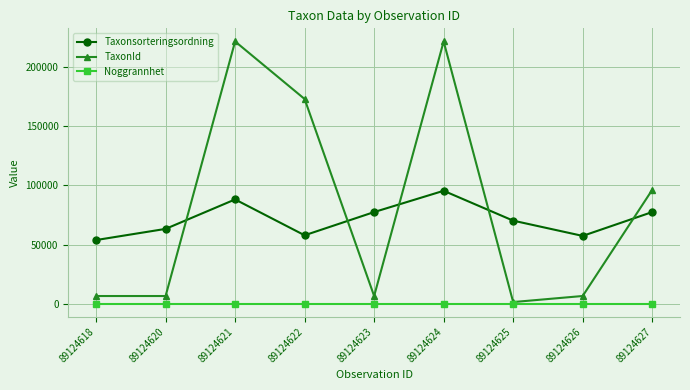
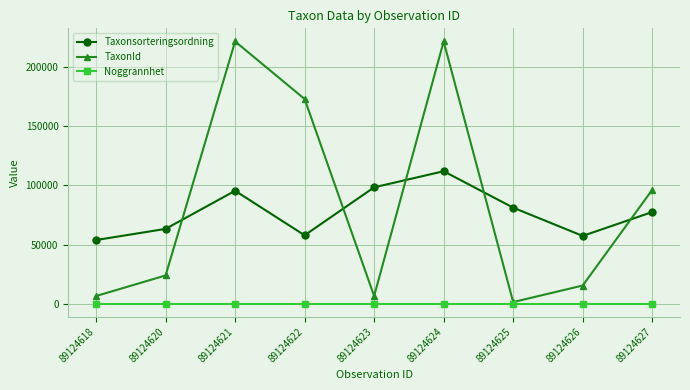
TaxonId, 89124620: 6000 -> 24000
Taxonsorteringsordning, 89124621: 88000 -> 96000
Taxonsorteringsordning, 89124623: 78000 -> 98000
Taxonsorteringsordning, 89124624: 96000 -> 112000
Taxonsorteringsordning, 89124625: 70000 -> 81000
TaxonId, 89124626: 6000 -> 15000
